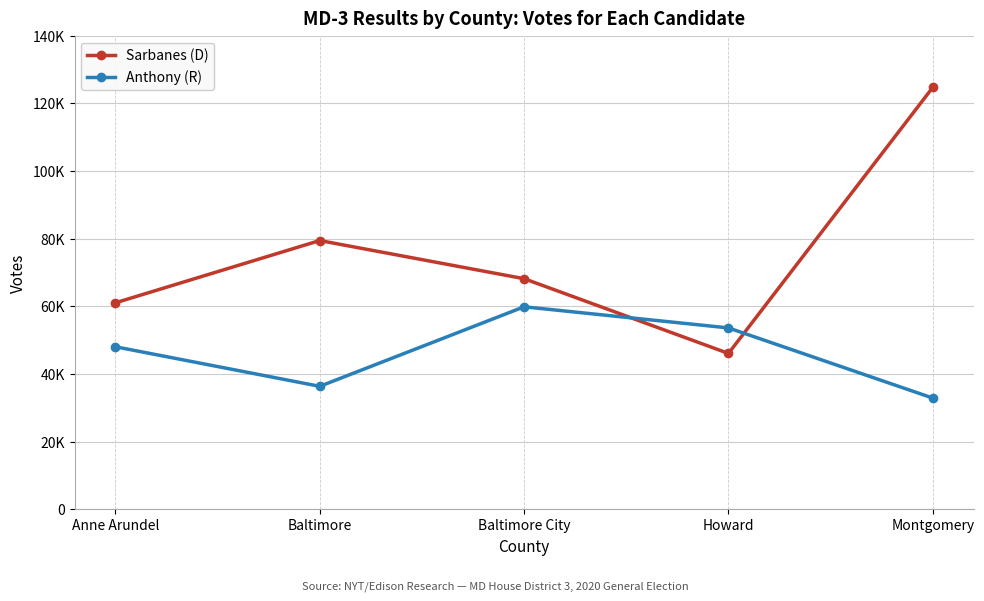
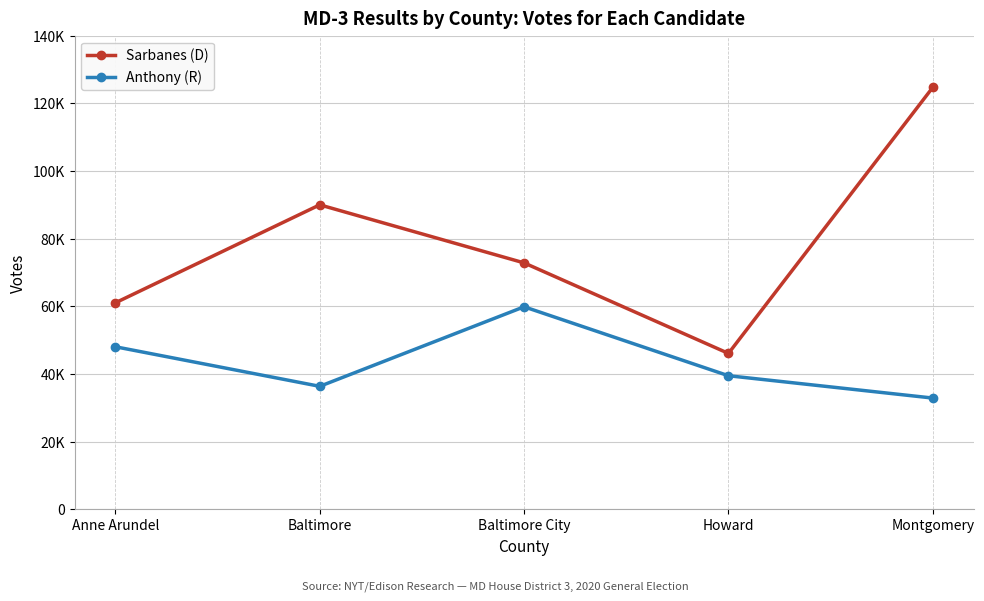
Sarbanes (D), Baltimore: 79000 -> 90000
Sarbanes (D), Baltimore City: 68000 -> 73000
Anthony (R), Howard: 54000 -> 39000
